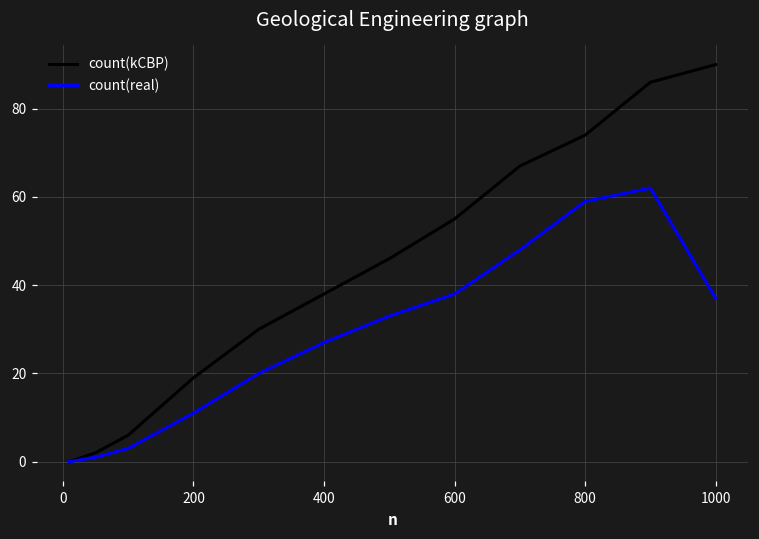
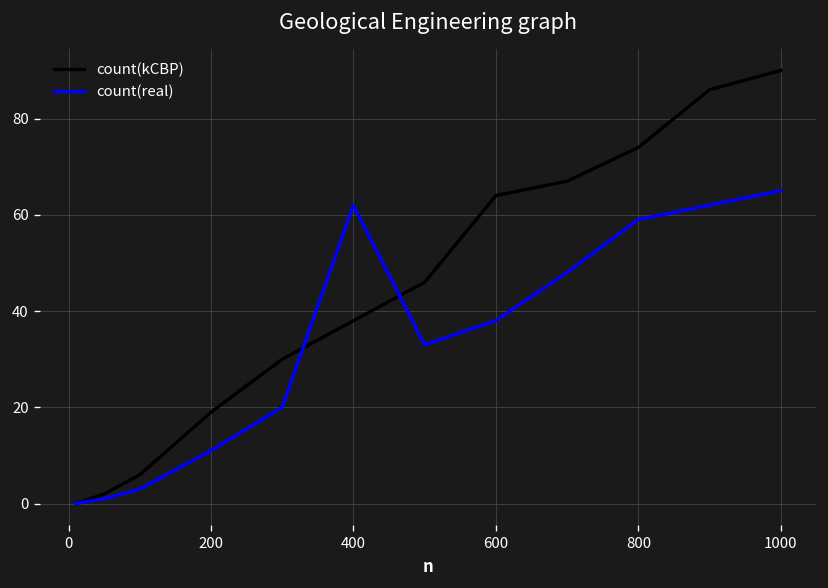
count(real), 400: 27 -> 62
count(kCBP), 600: 55 -> 64
count(real), 1000: 37 -> 65
